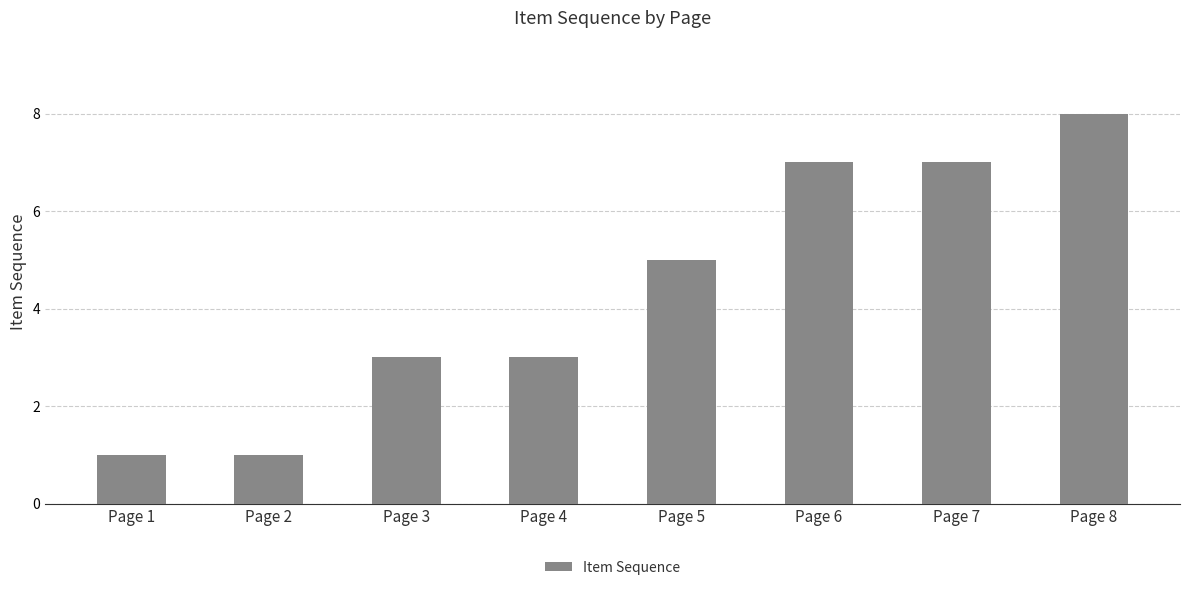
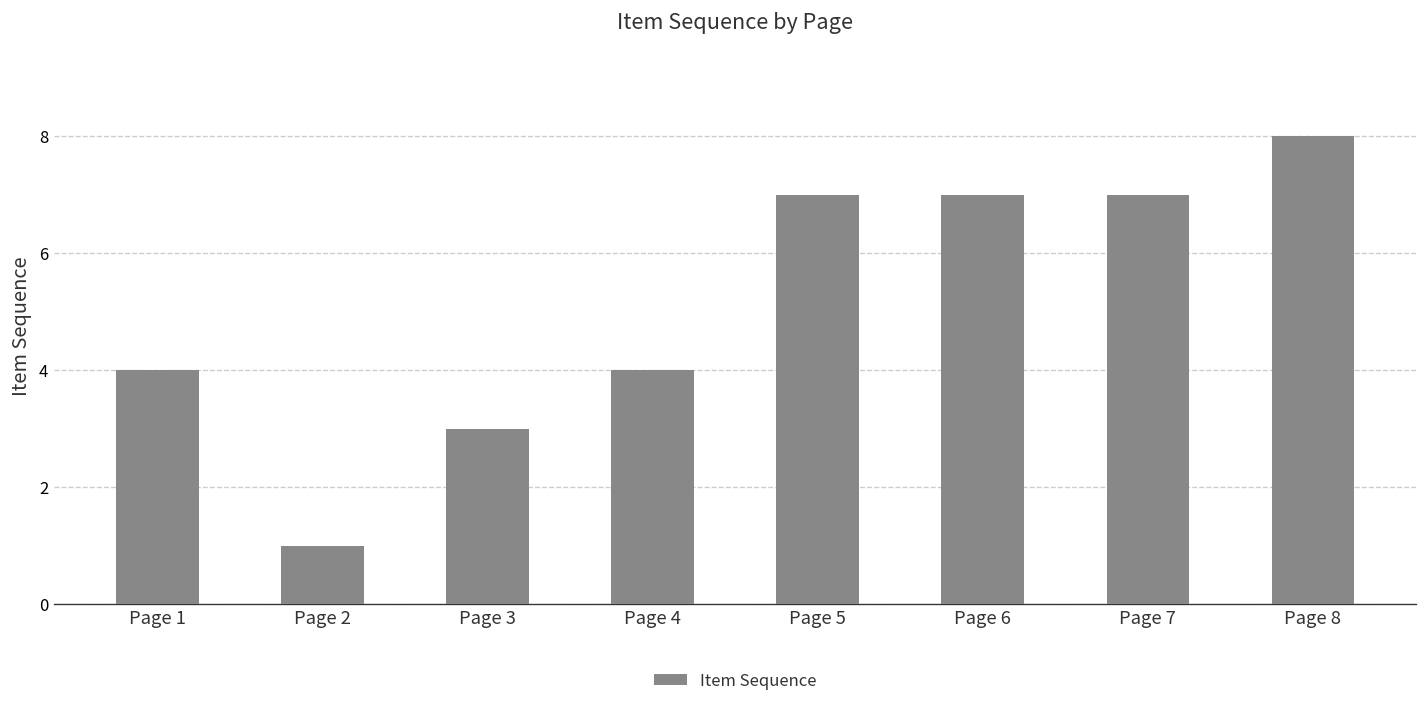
Page 1: 1 -> 4
Page 4: 3 -> 4
Page 5: 5 -> 7
